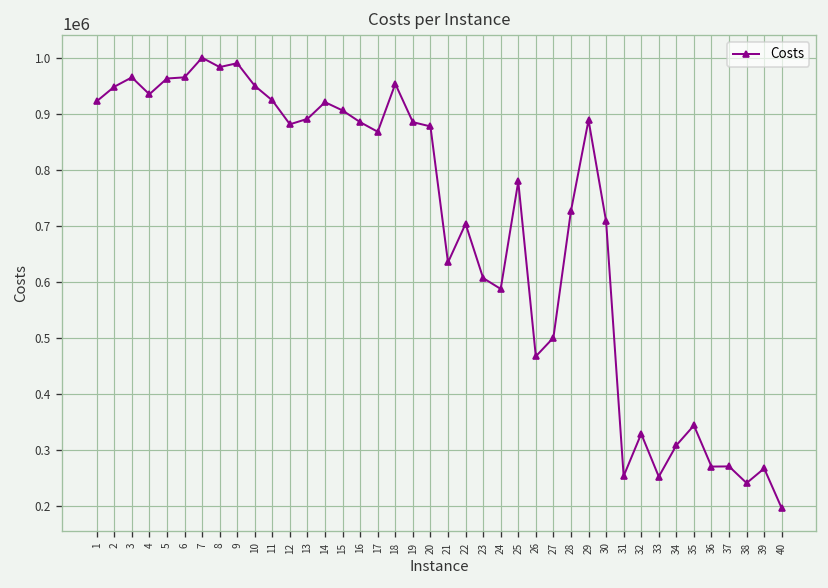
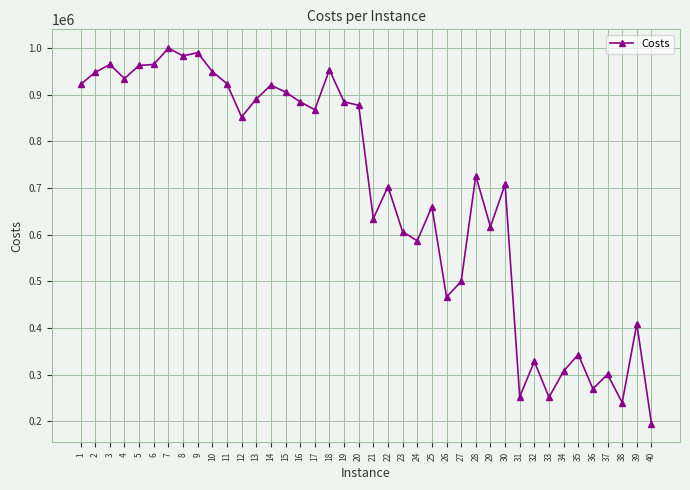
12: 880000 -> 850000
25: 780000 -> 660000
29: 890000 -> 620000
37: 270000 -> 300000
39: 270000 -> 410000
